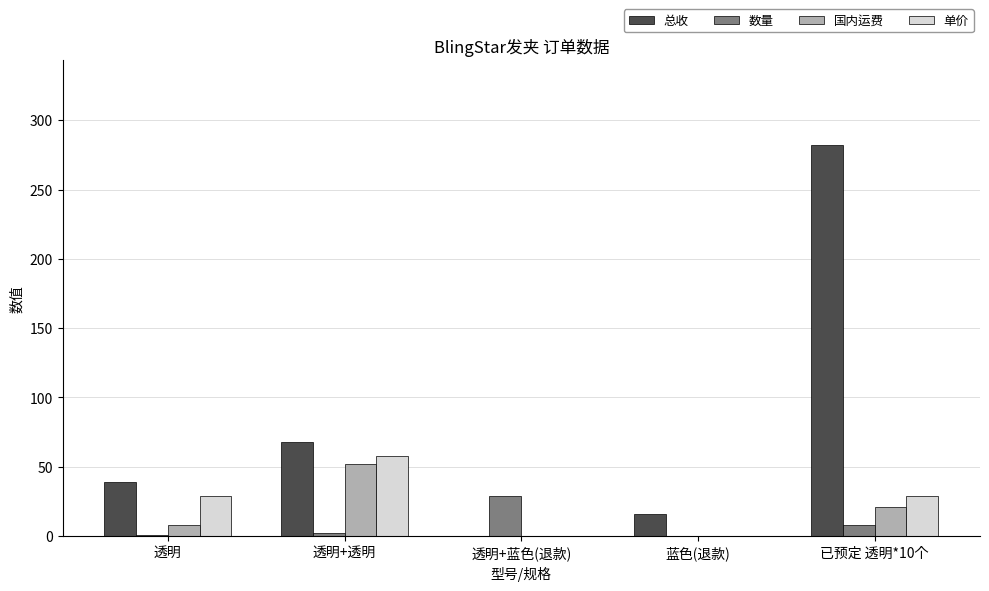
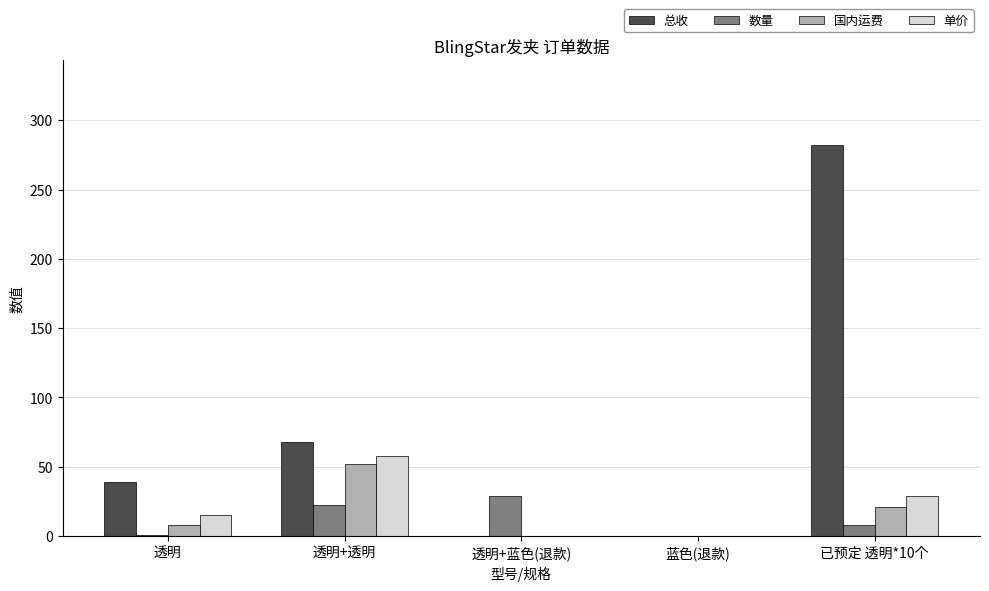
单价, 透明: 29 -> 15
数量, 透明+透明: 2 -> 22
总收, 蓝色(退款): 16 -> 0
